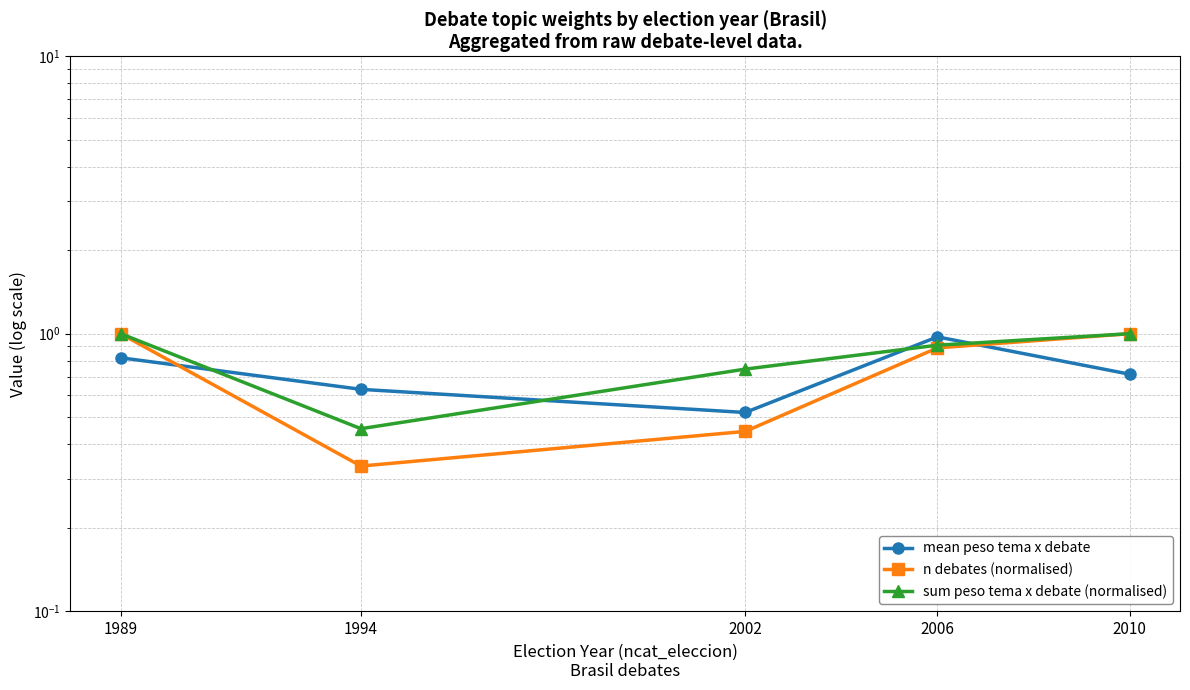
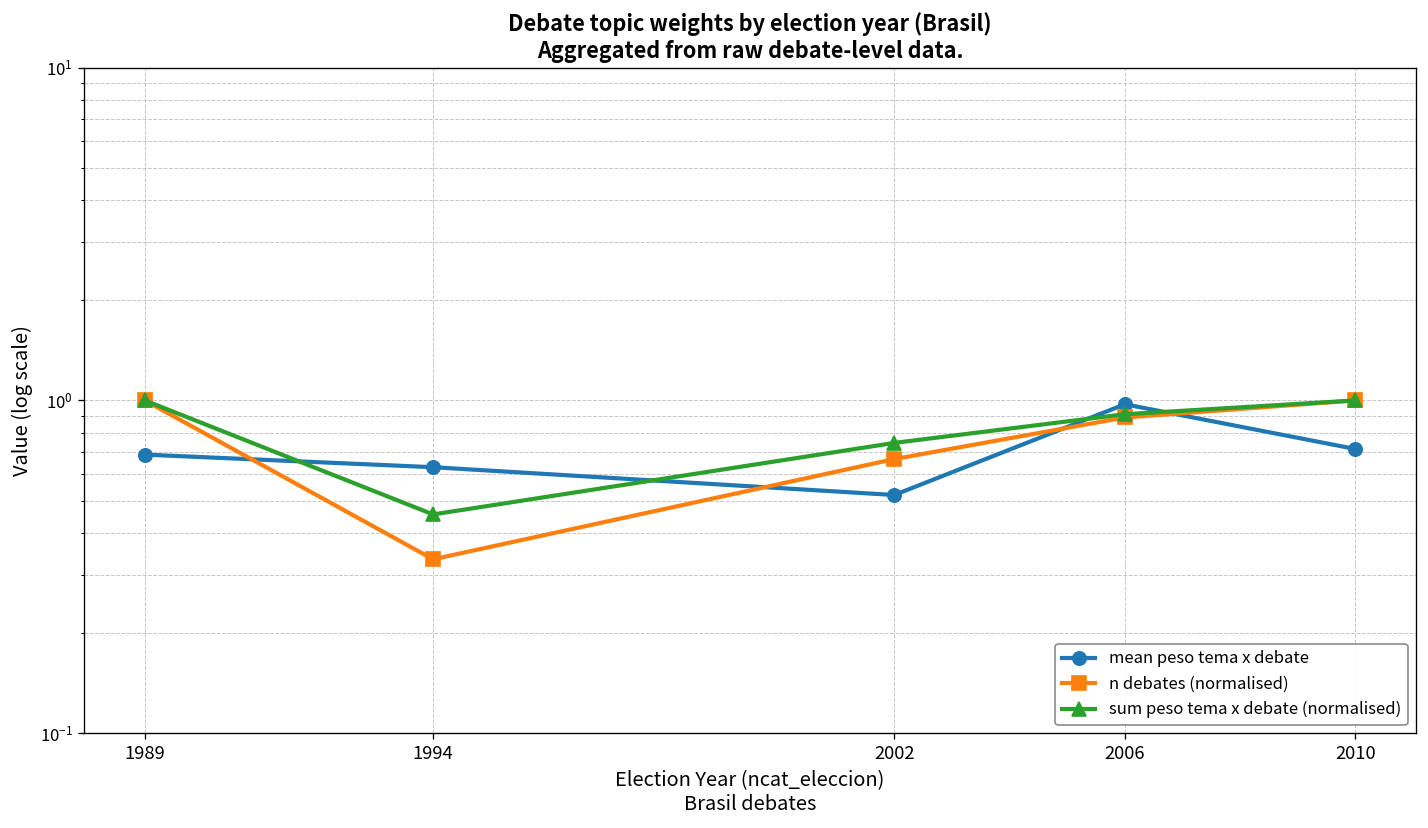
mean peso tema x debate, 1989: 0.82 -> 0.69
n debates (normalised), 2002: 0.44 -> 0.67
